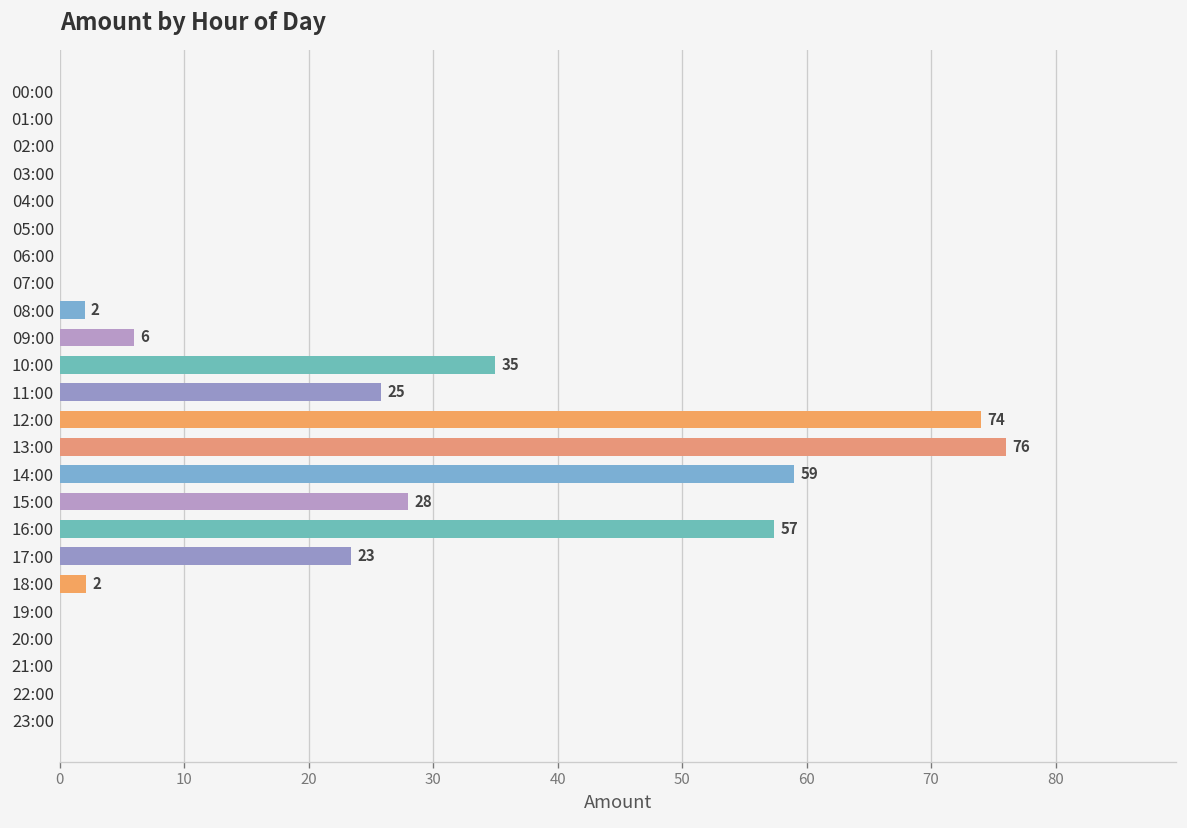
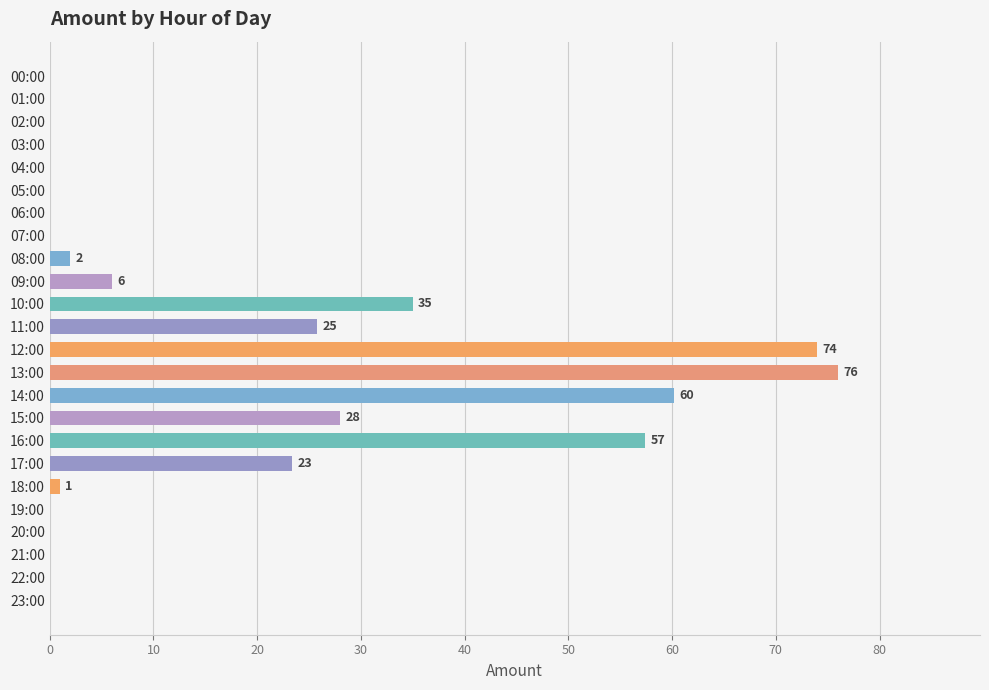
14:00: 59 -> 60
18:00: 2 -> 1
